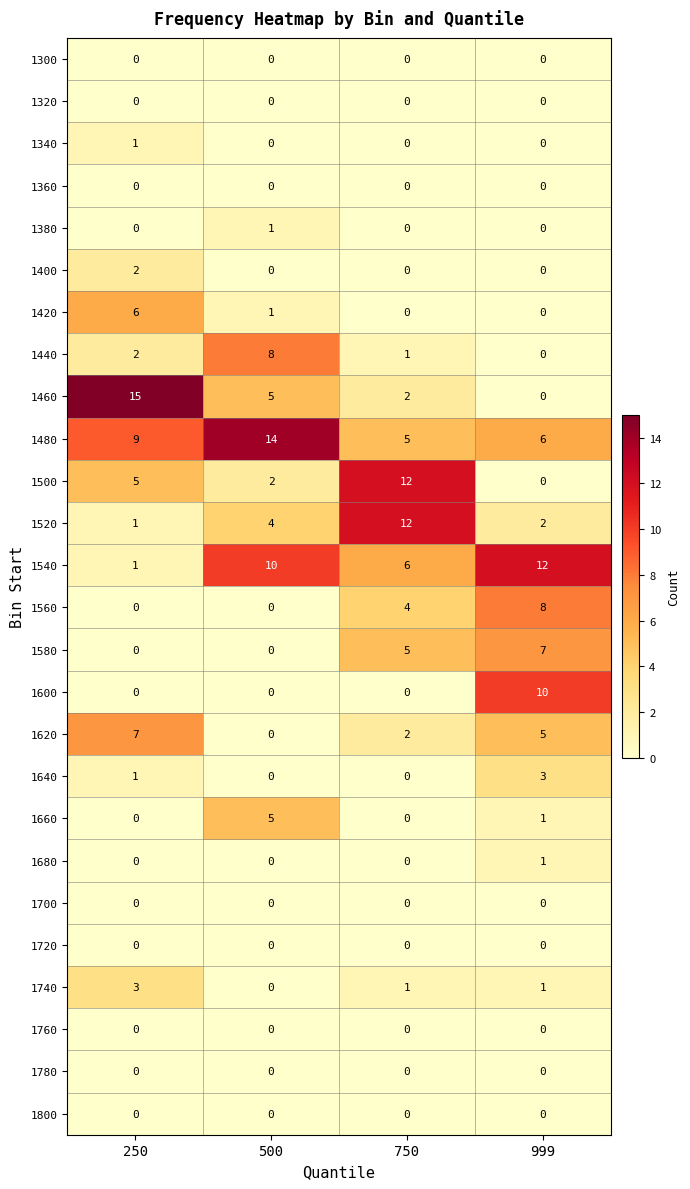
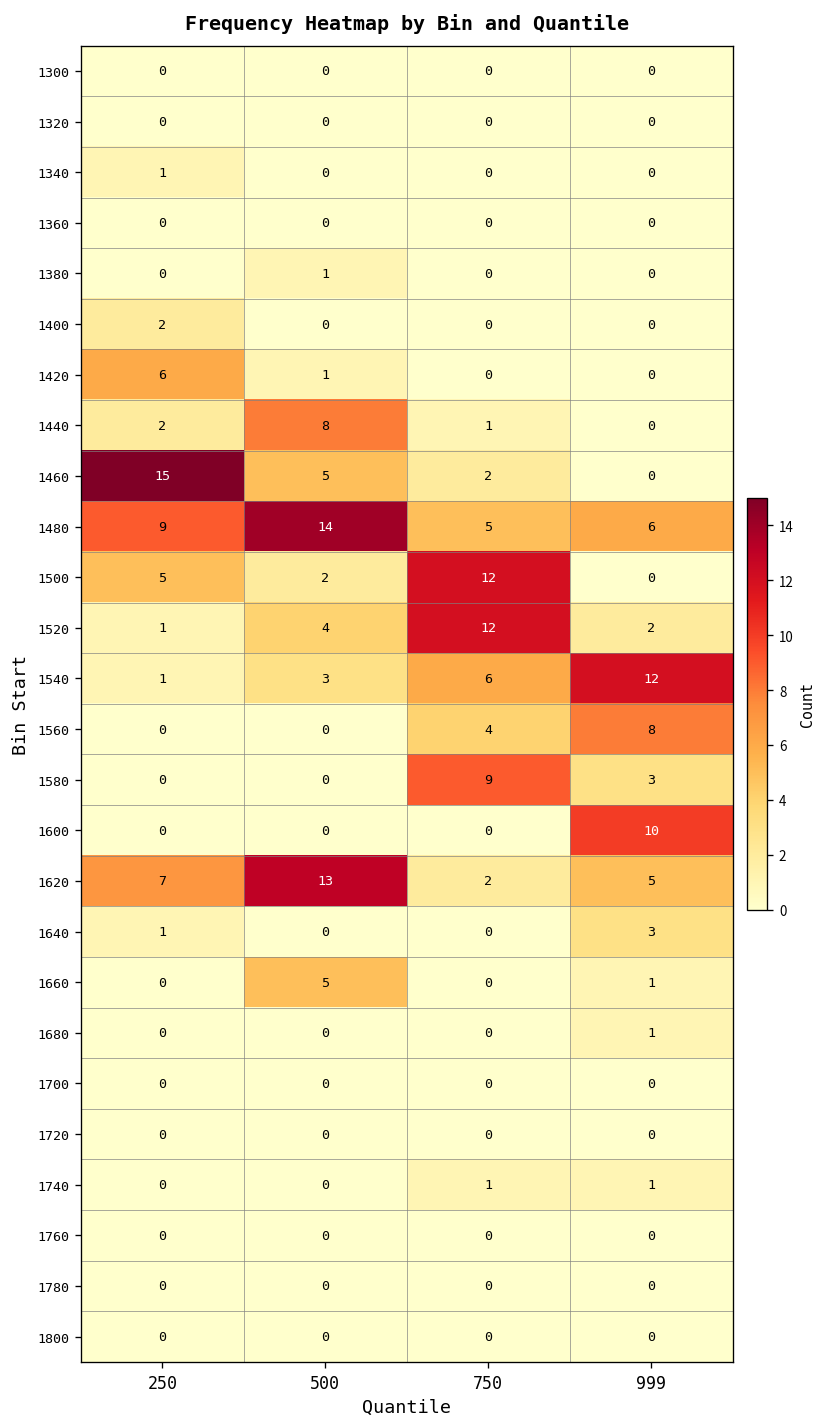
1540, 500: 10 -> 3
1580, 750: 5 -> 9
1580, 999: 7 -> 3
1620, 500: 0 -> 13
1740, 250: 3 -> 0
